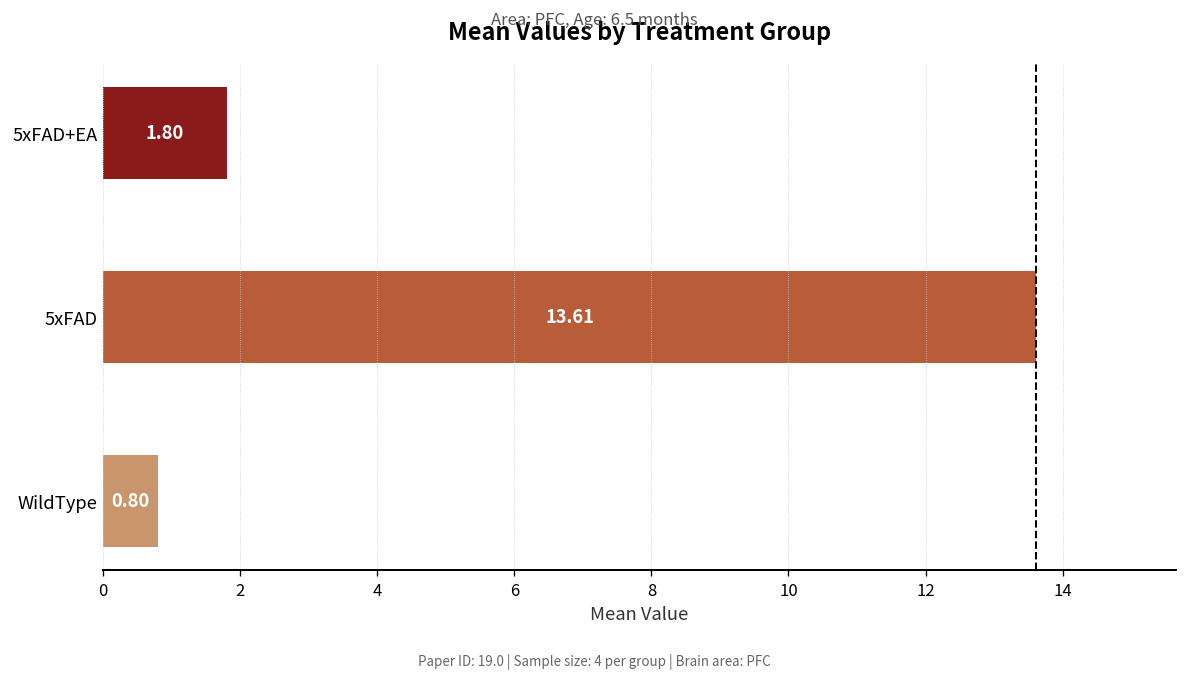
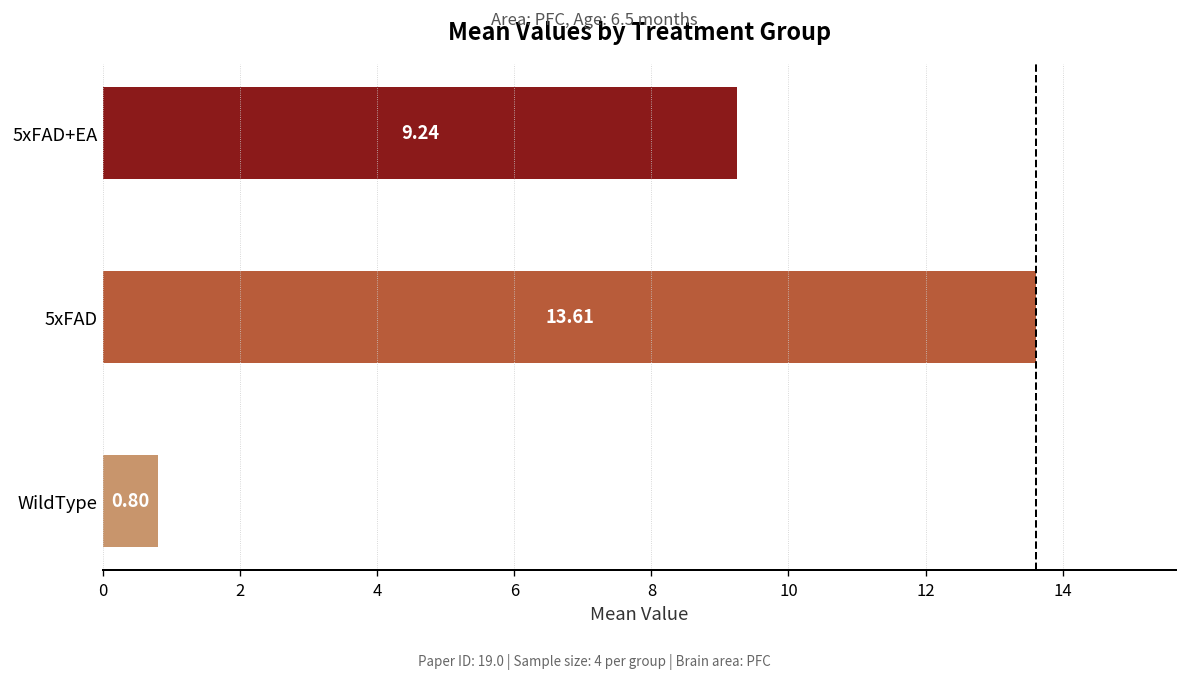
5xFAD+EA: 1.80 -> 9.24
